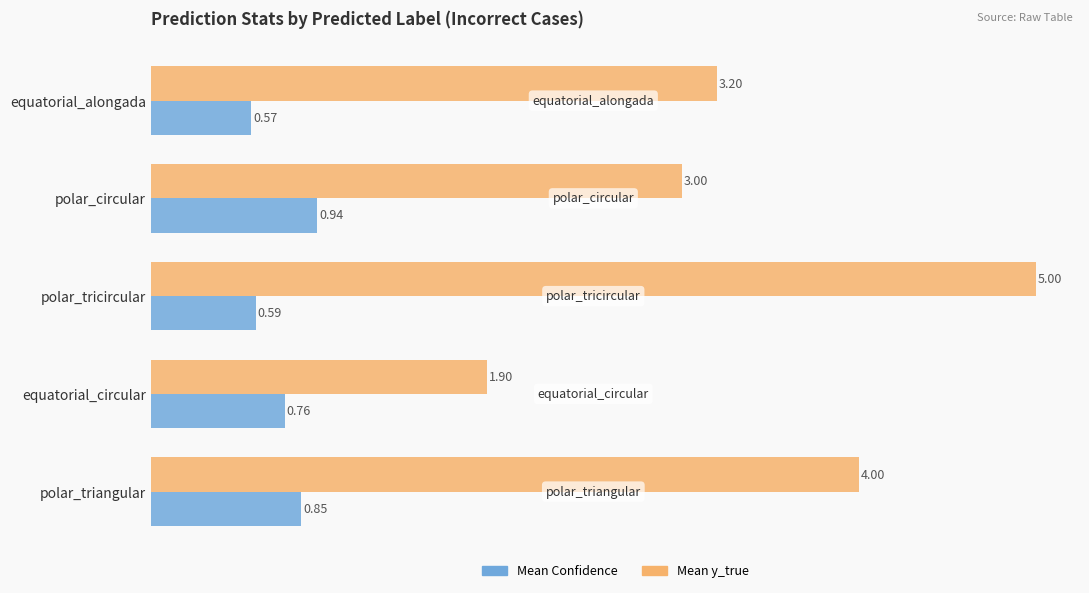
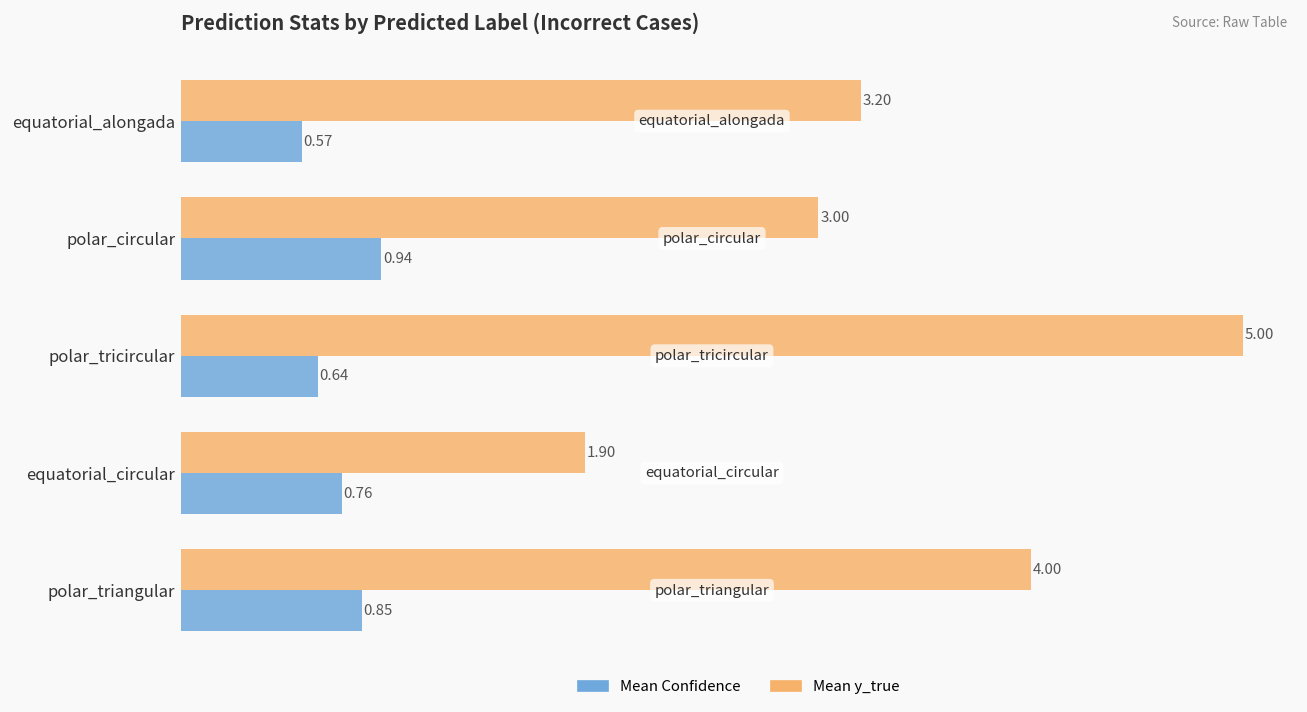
Mean Confidence, polar_tricircular: 0.59 -> 0.64
